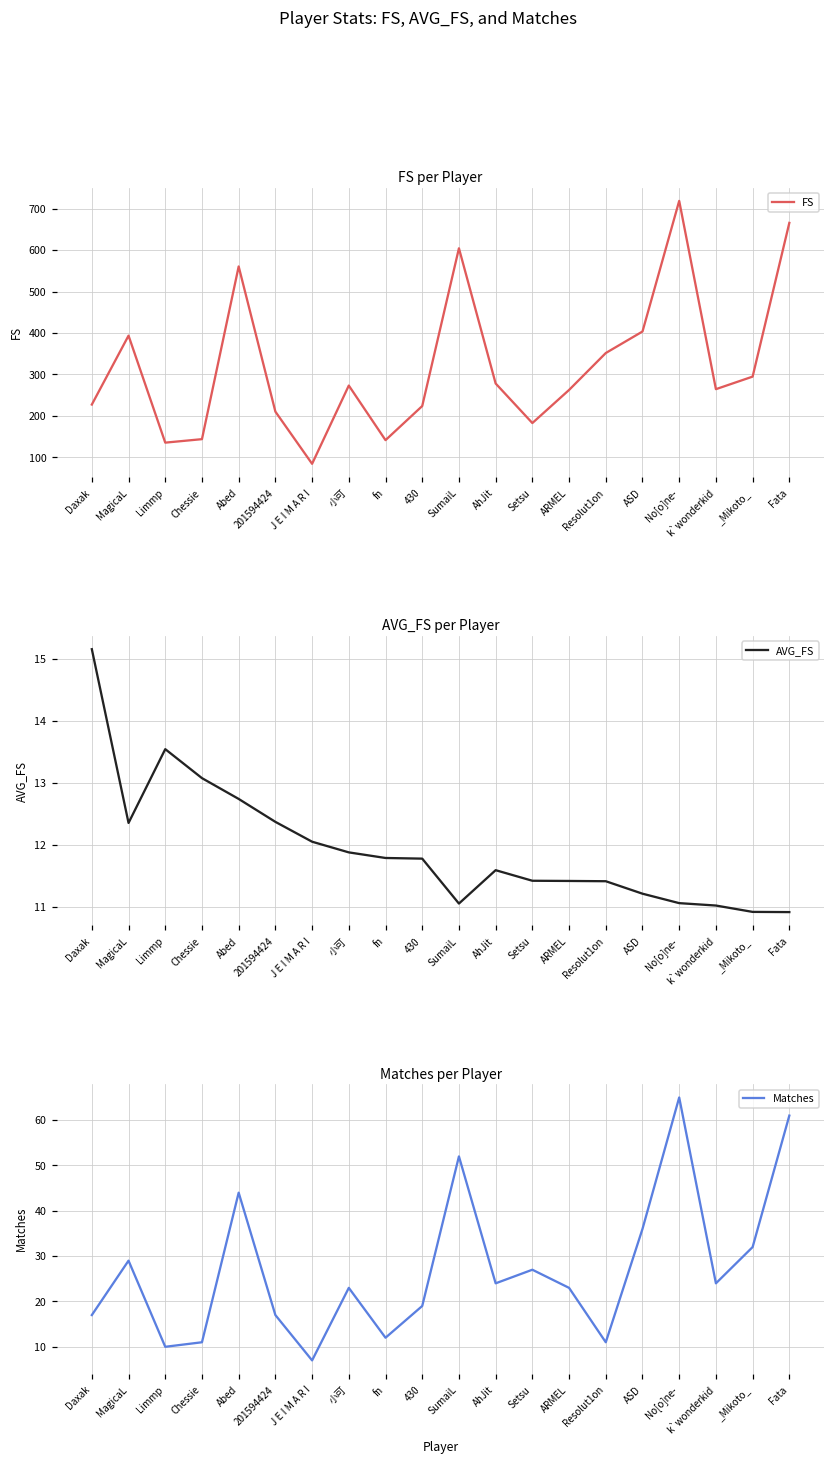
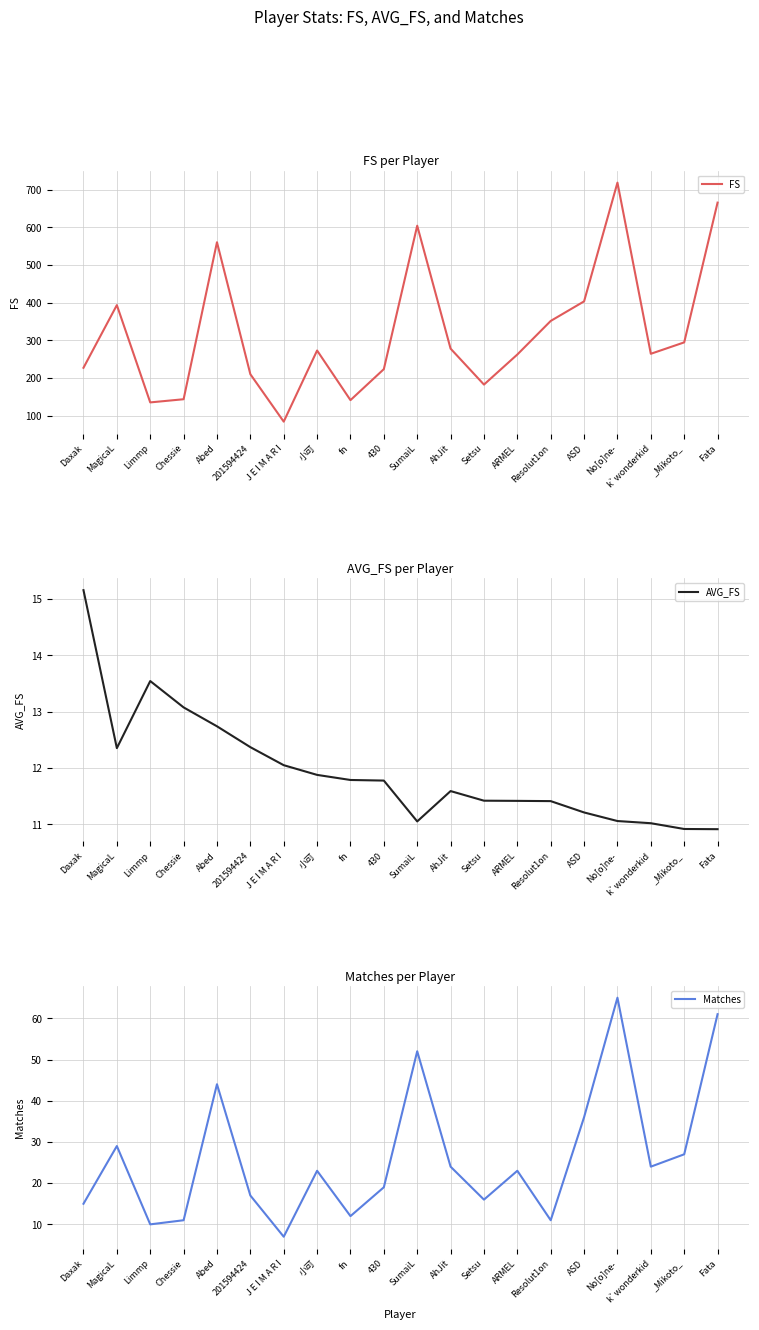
Matches per Player, Daxak: 17 -> 15
Matches per Player, Setsu: 27 -> 16
Matches per Player, _Mikoto_: 32 -> 27
